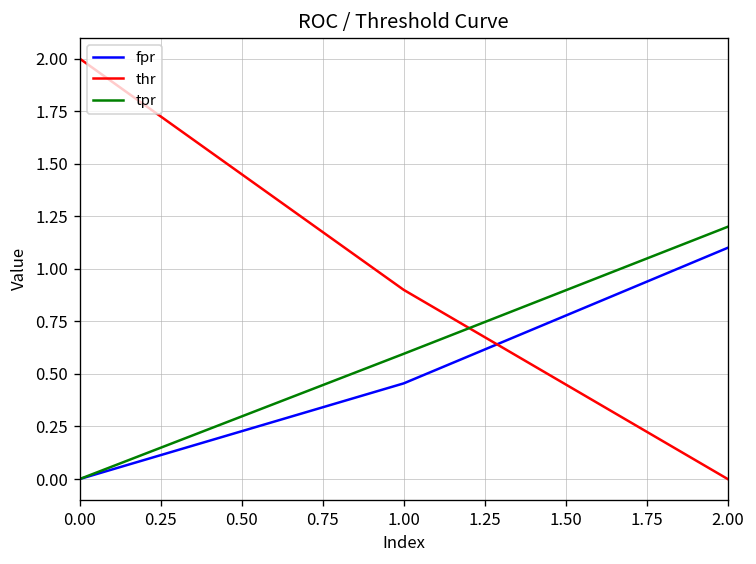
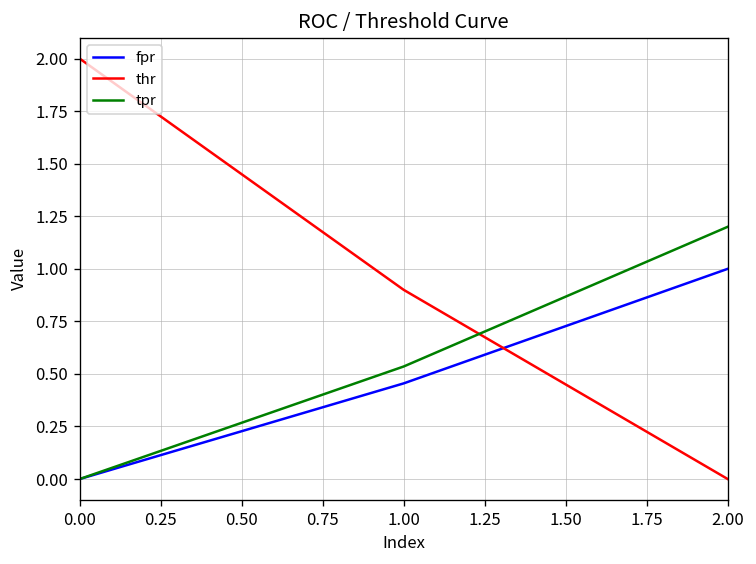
tpr, 1.00: 0.60 -> 0.54
fpr, 2.00: 1.1 -> 1.0
